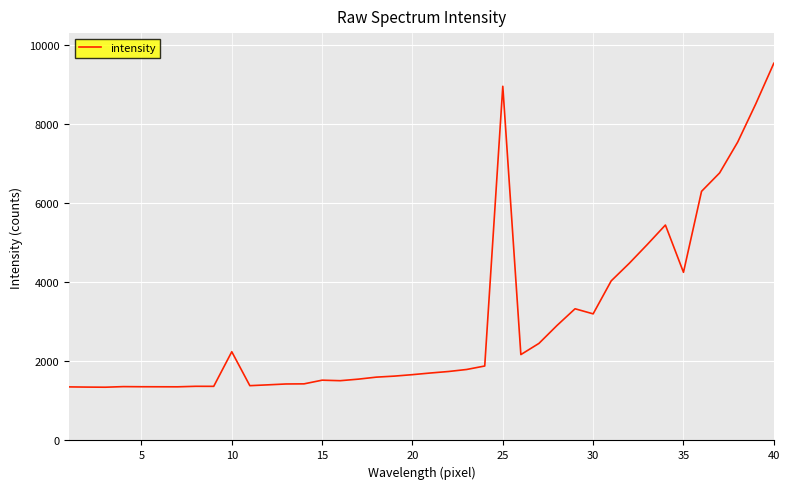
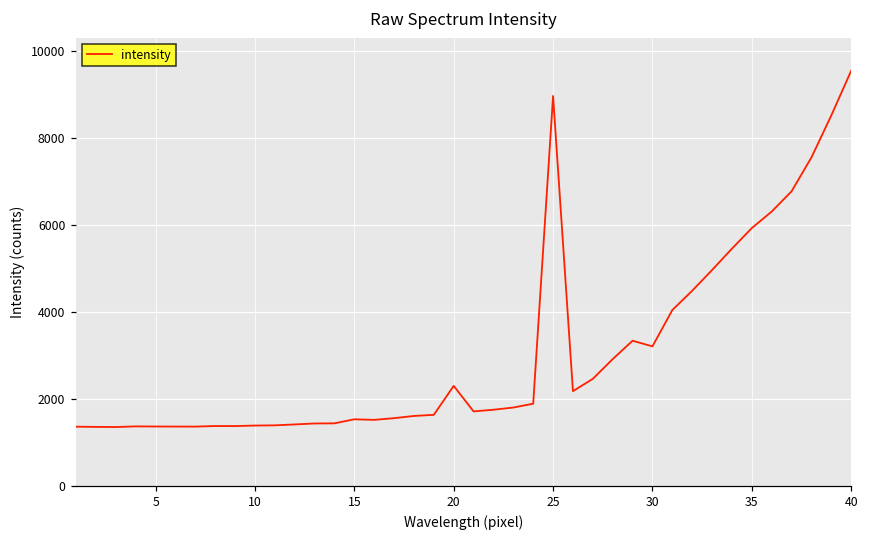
10: 2200 -> 1400
20: 1700 -> 2300
35: 4300 -> 5900
